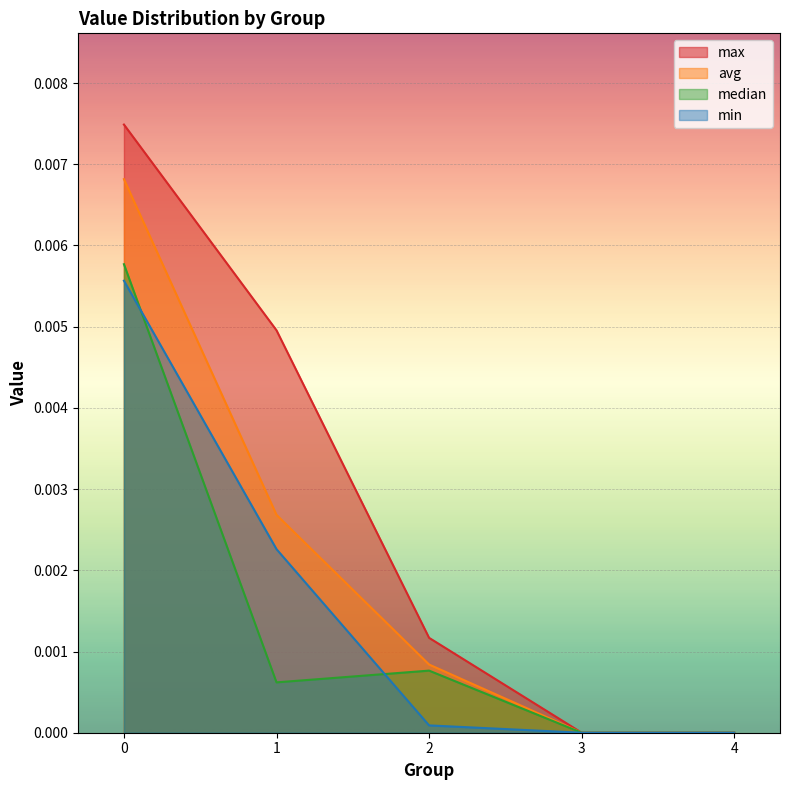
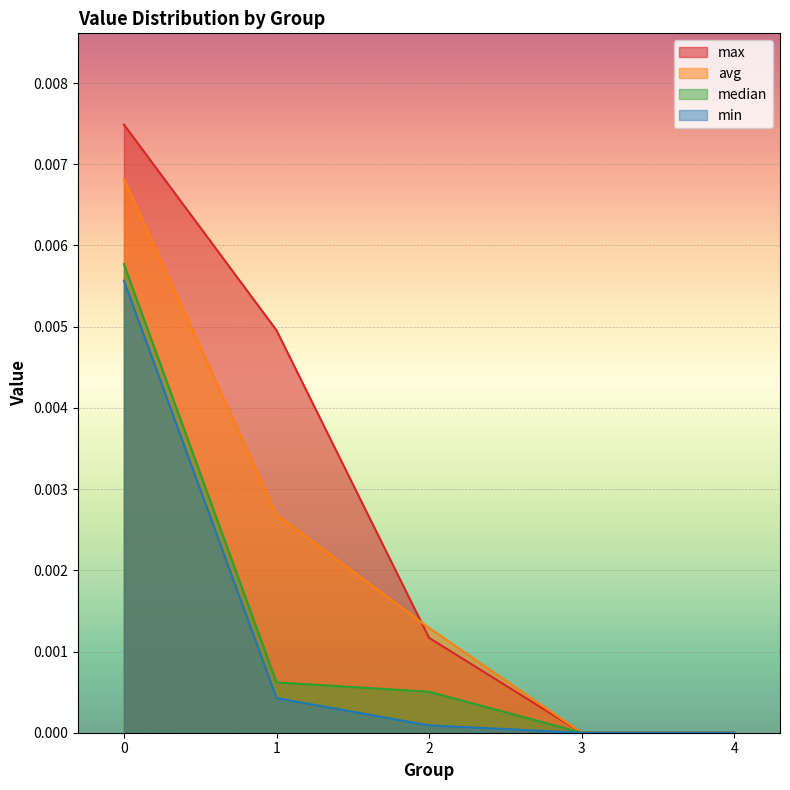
min, 1: 0.0023 -> 0.0004
avg, 2: 0.0008 -> 0.0013
median, 2: 0.0008 -> 0.0005
